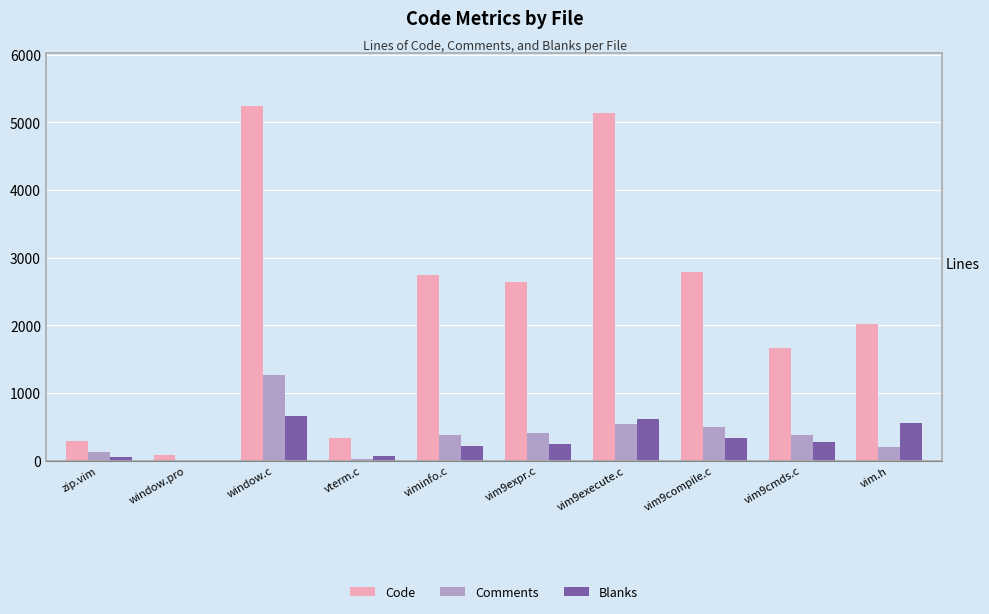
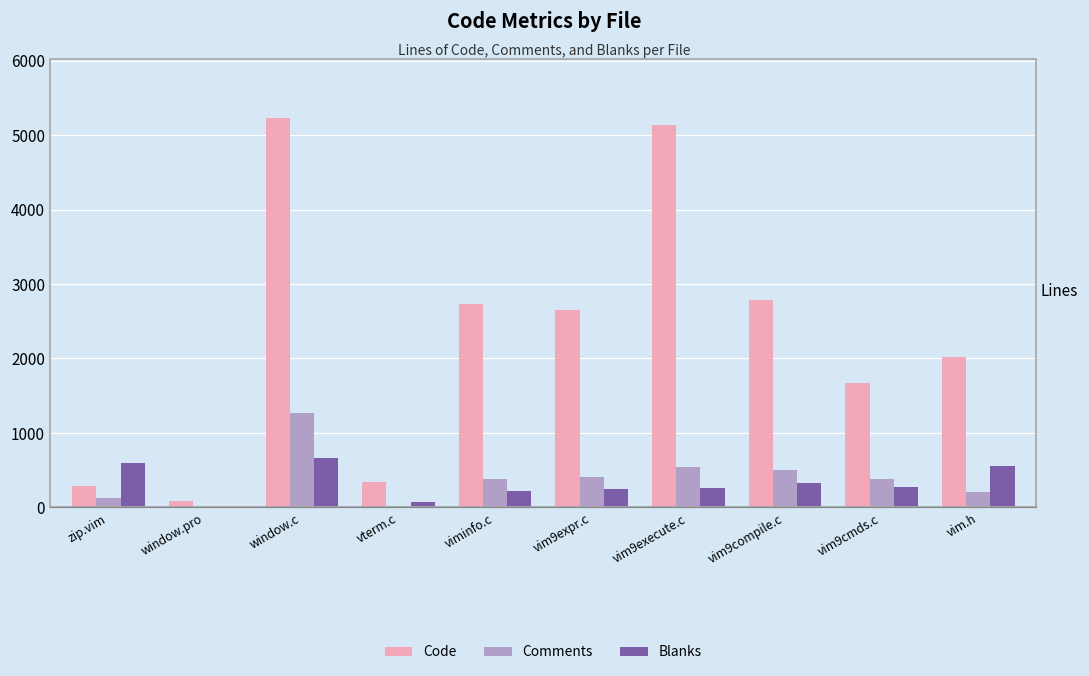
Blanks, zip.vim: 0 -> 600
Blanks, vim9execute.c: 600 -> 300
